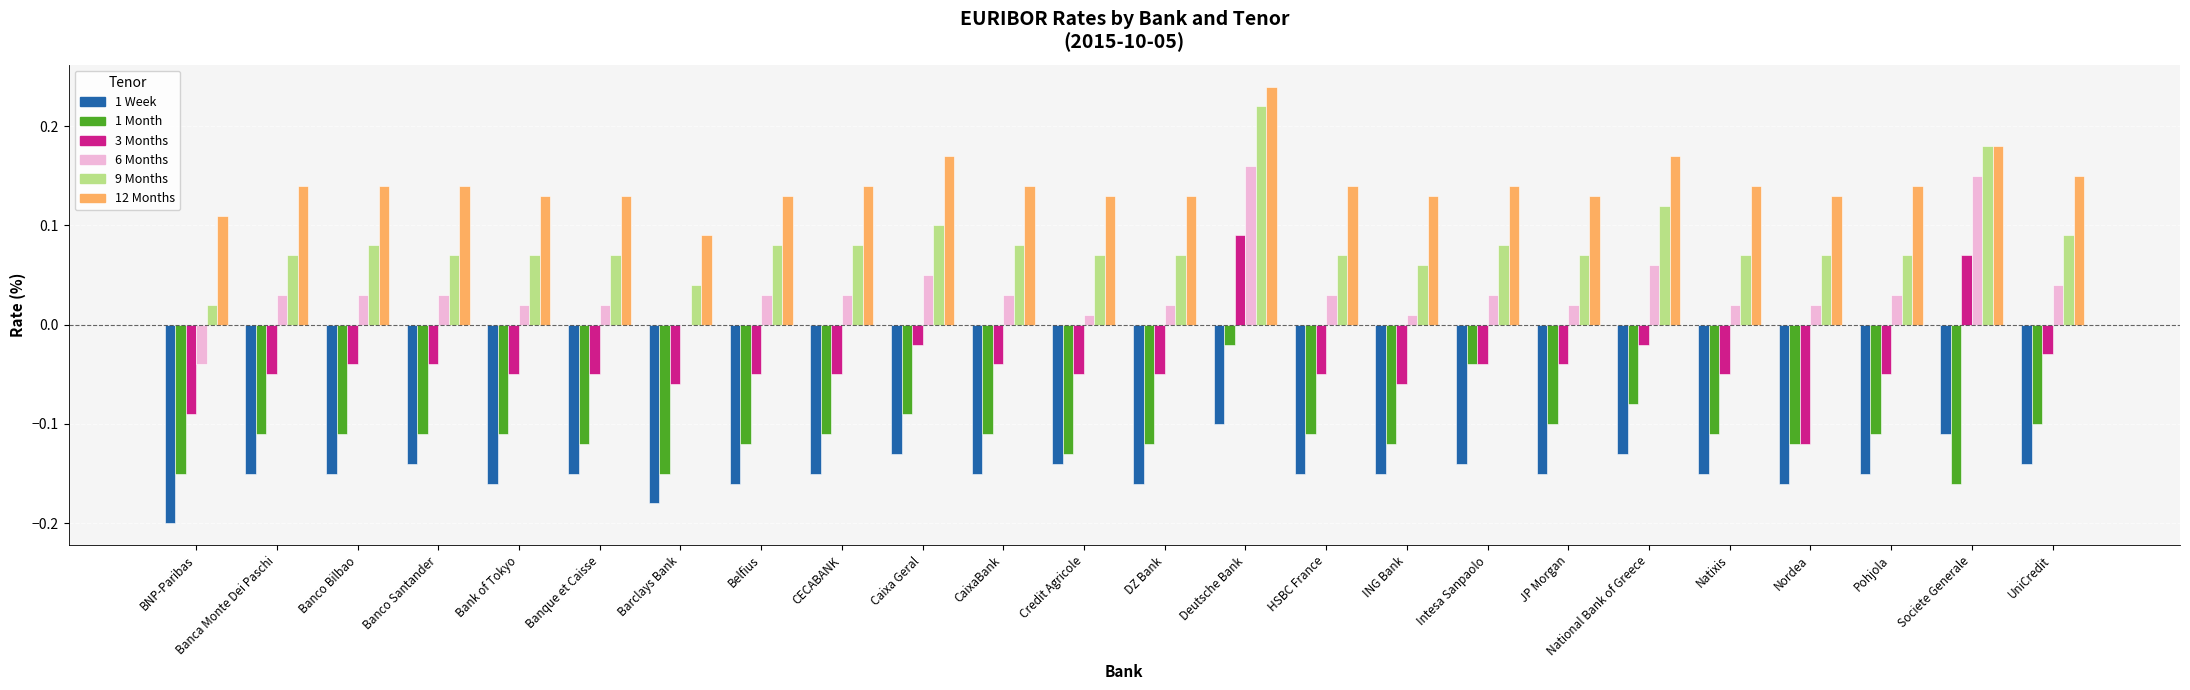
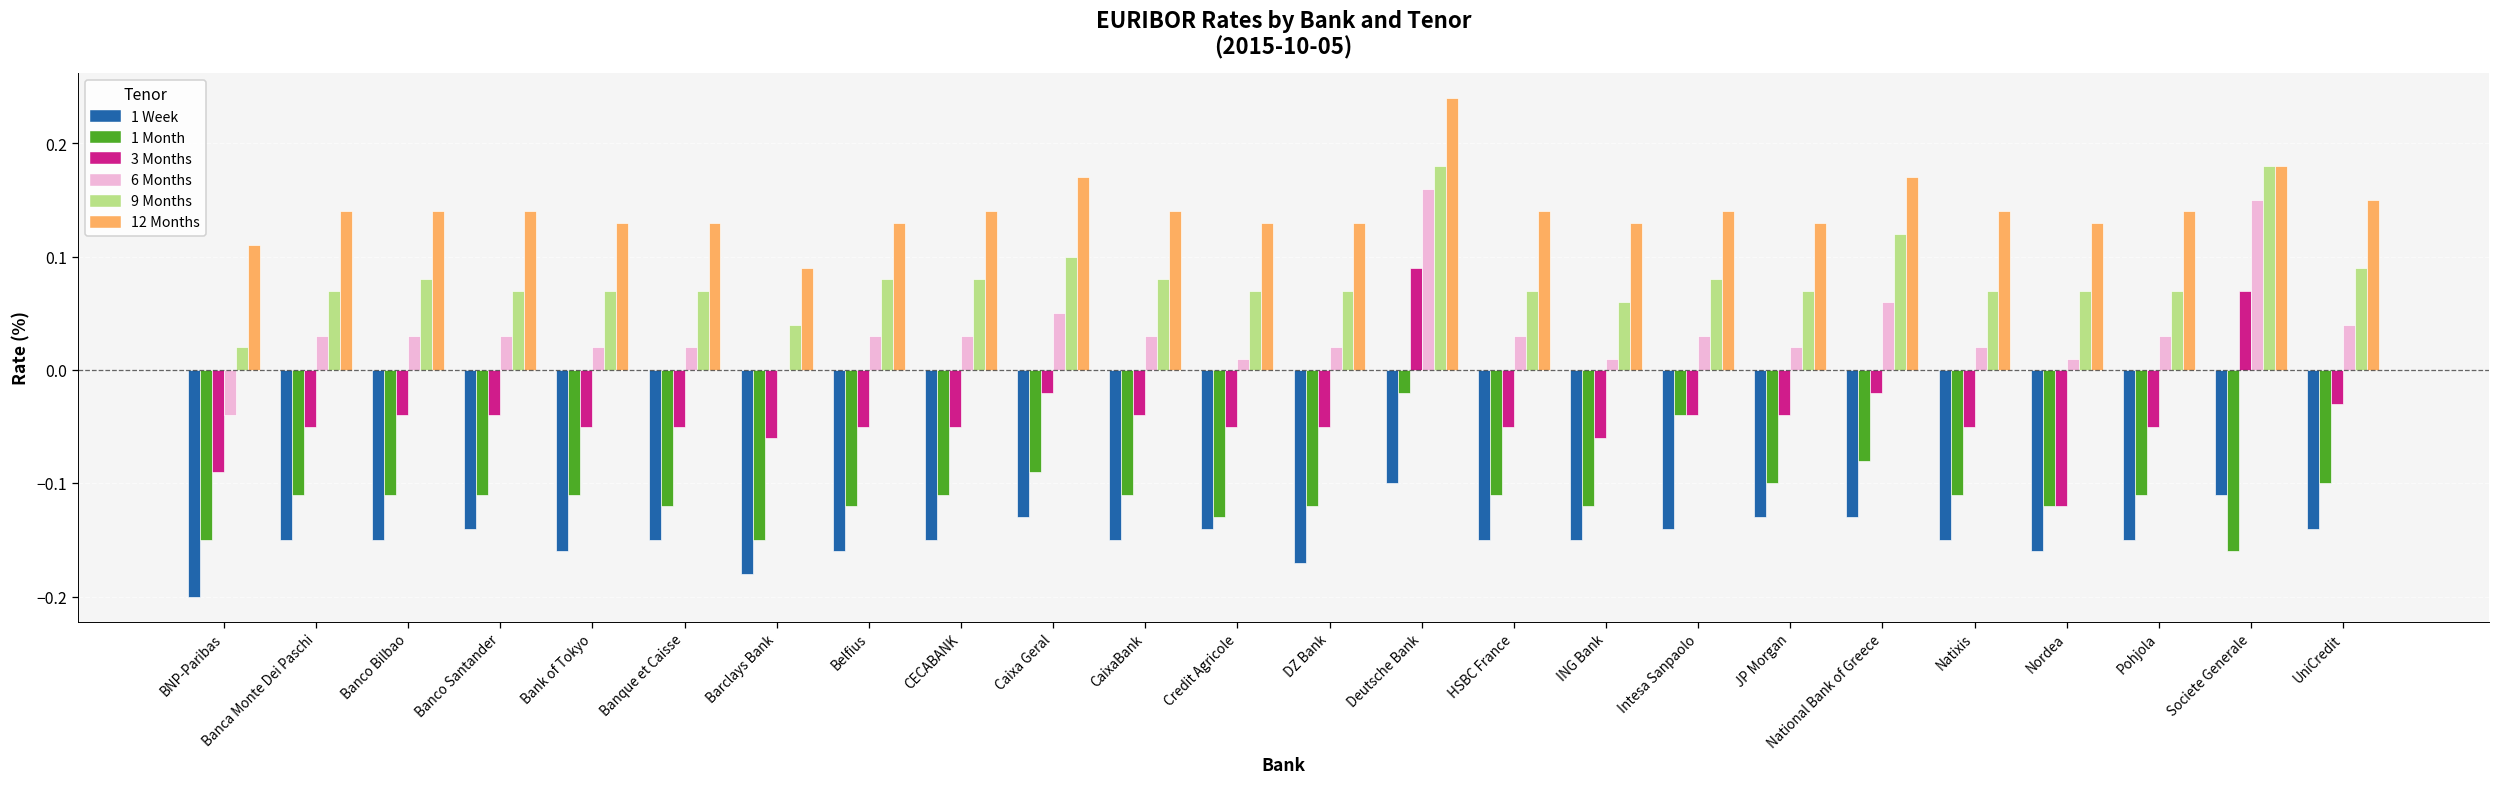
1 Week, DZ Bank: -0.16 -> -0.17
9 Months, Deutsche Bank: 0.22 -> 0.18
1 Week, JP Morgan: -0.15 -> -0.13
6 Months, Nordea: 0.02 -> 0.01
